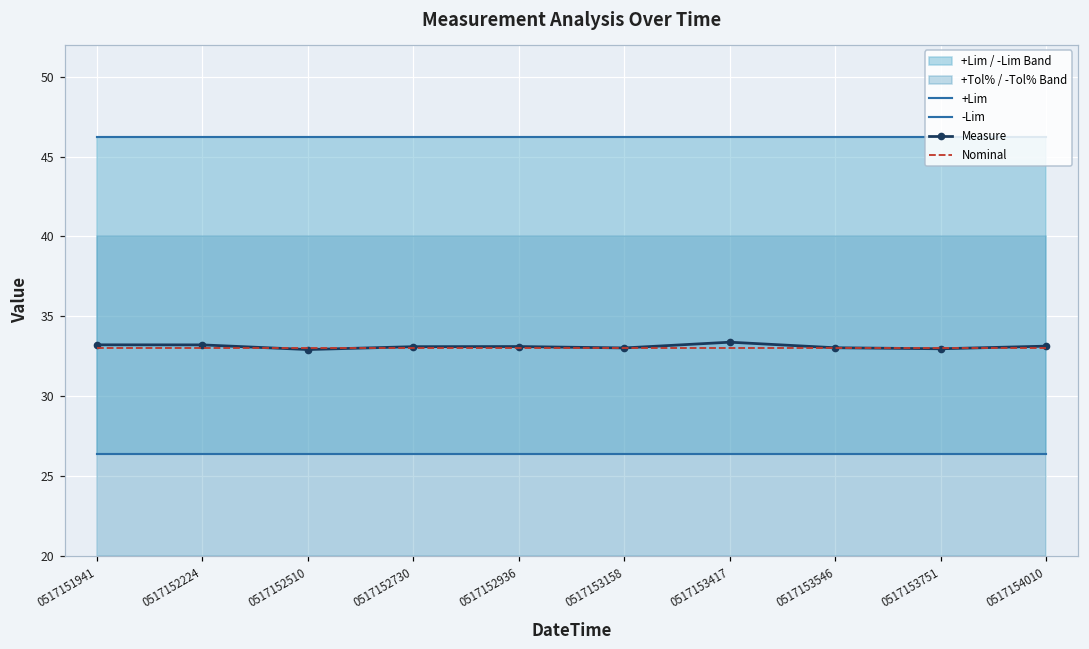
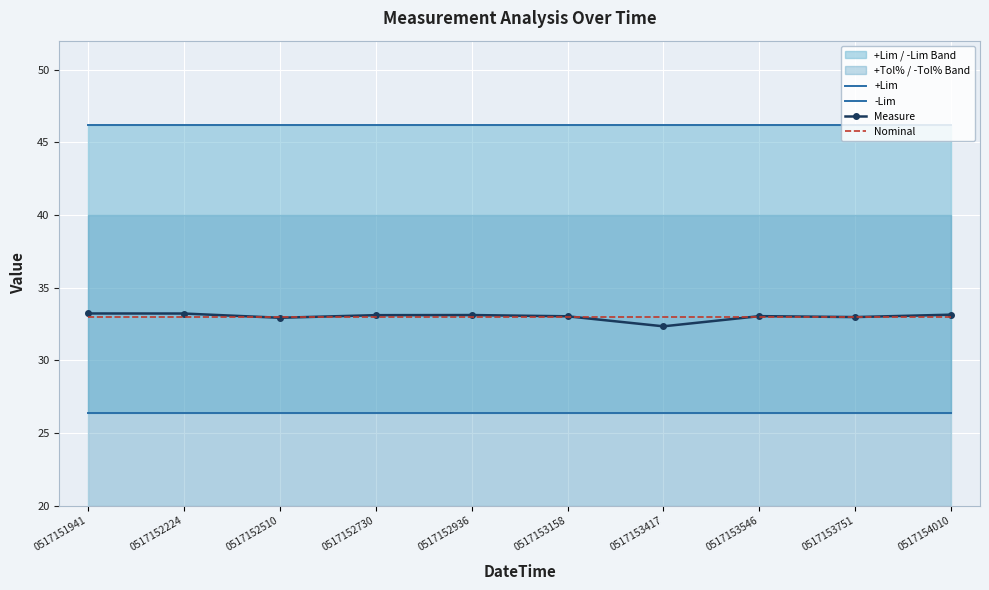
Measure, 0517153417: 33.4 -> 32.3
